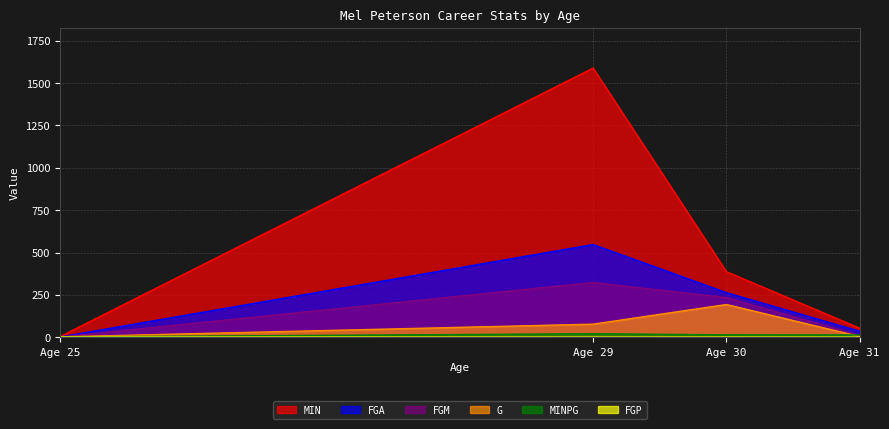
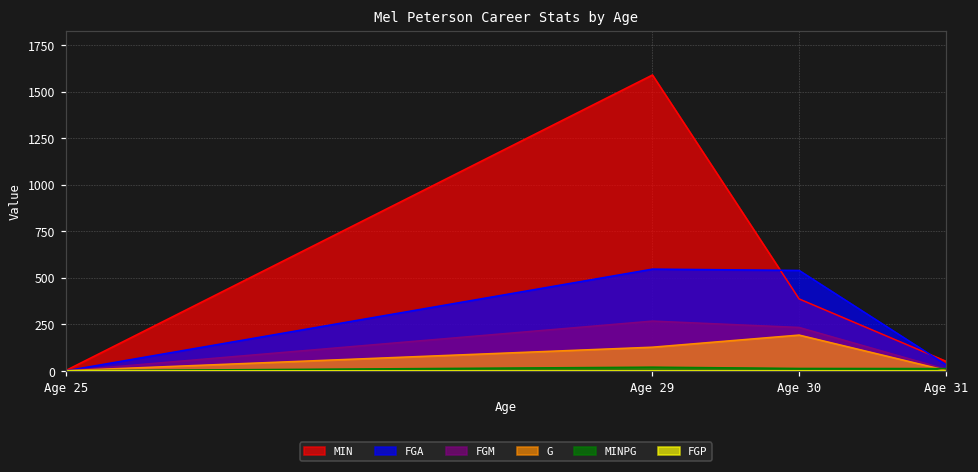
FGM, Age 29: 320 -> 270
G, Age 29: 80 -> 130
FGA, Age 30: 260 -> 540
